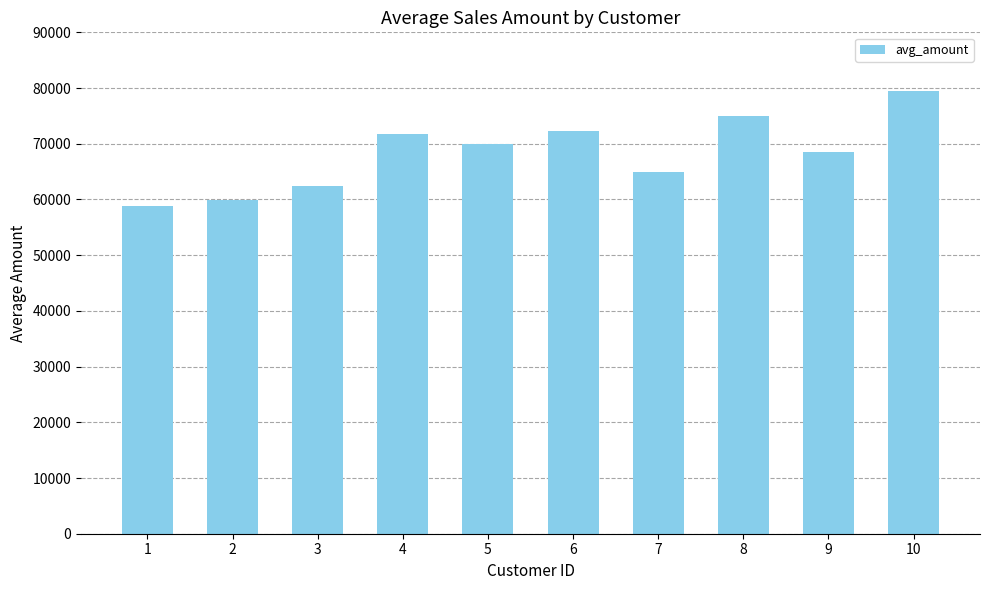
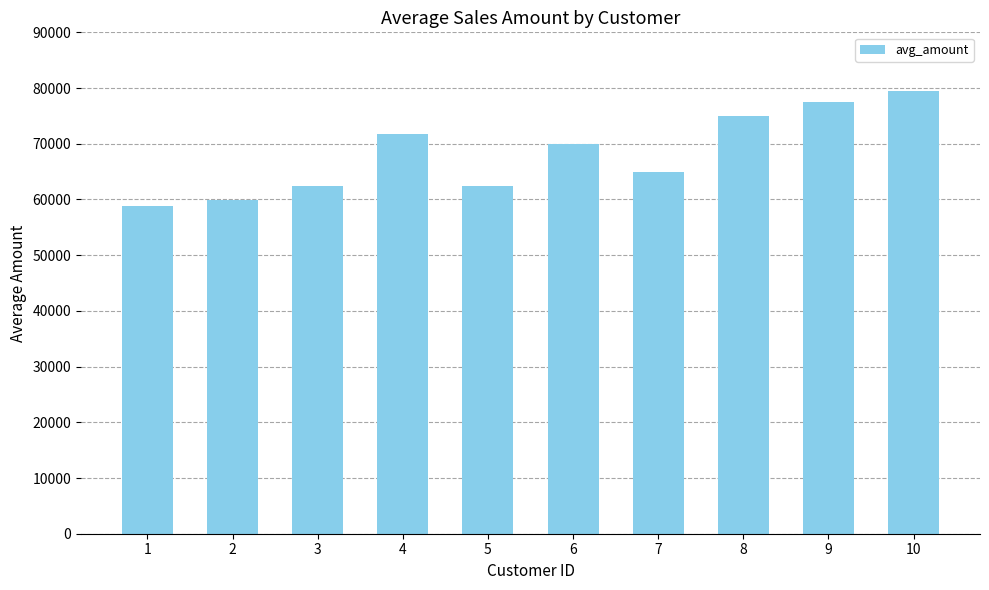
5: 70000 -> 62000
6: 72000 -> 70000
9: 68000 -> 78000
